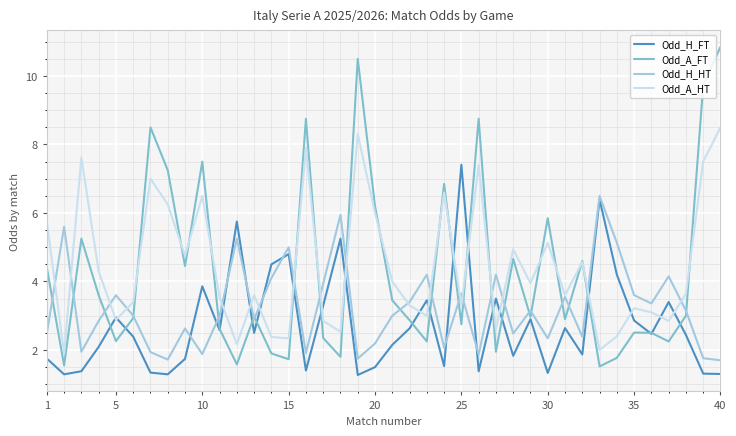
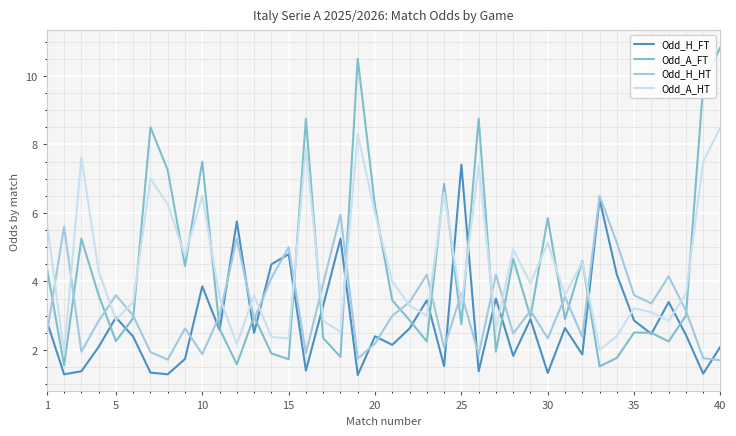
Odd_H_FT, 1: 1.8 -> 2.8
Odd_H_FT, 20: 1.5 -> 2.4
Odd_H_FT, 40: 1.3 -> 2.1
